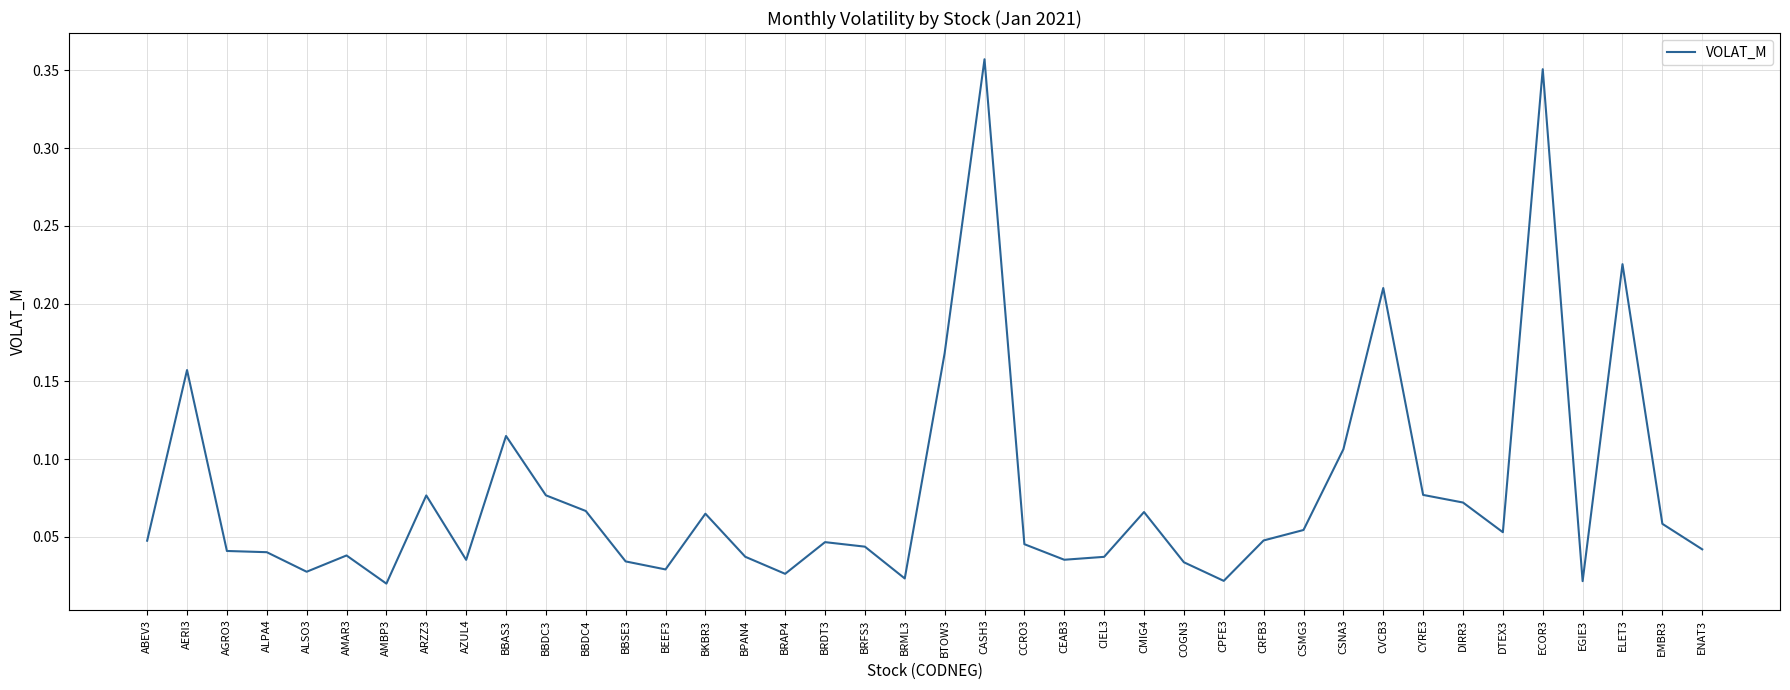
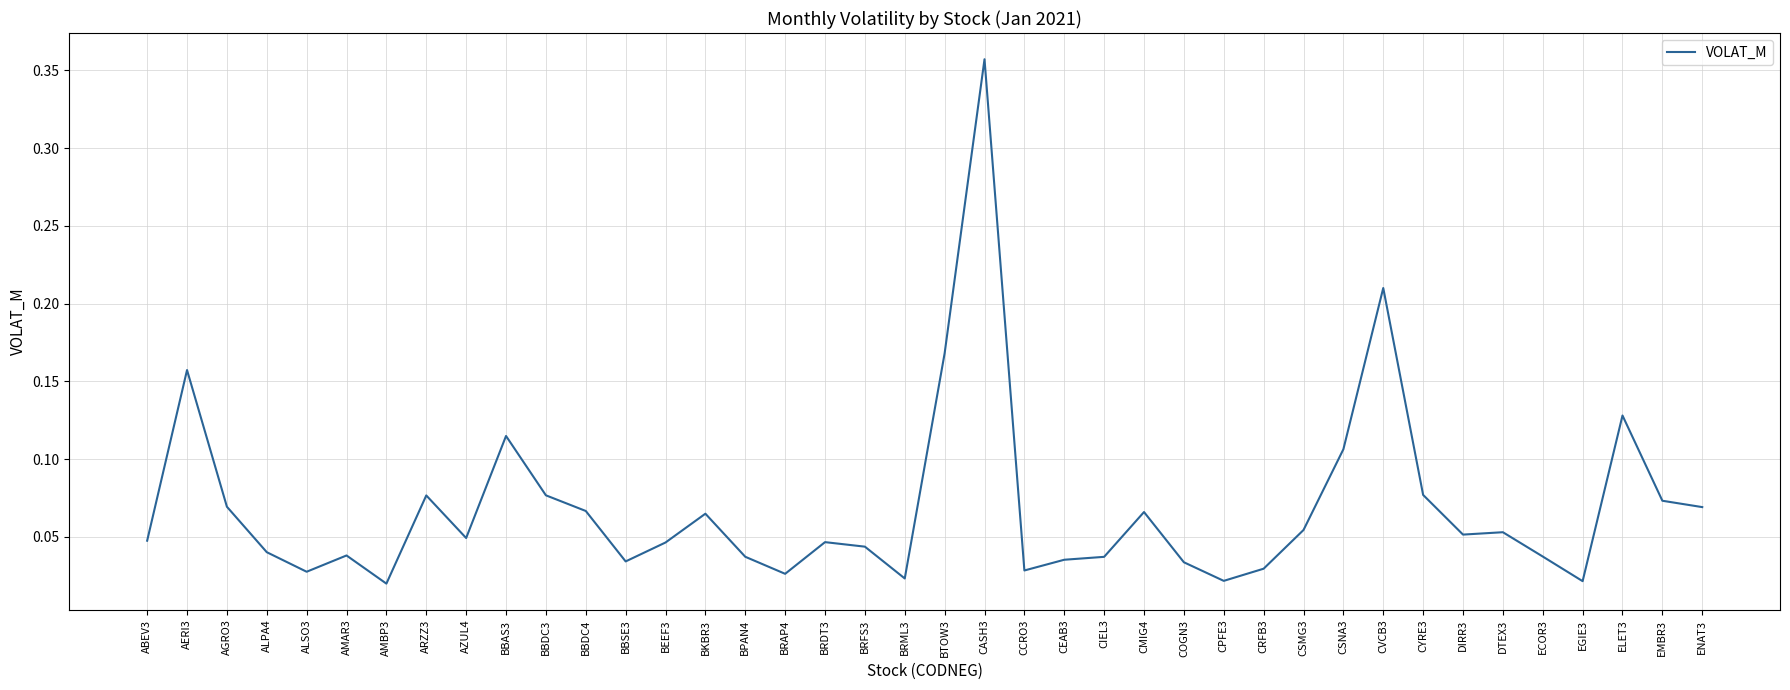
AGRO3: 0.041 -> 0.069
AZUL4: 0.035 -> 0.049
BEEF3: 0.029 -> 0.046
CCRO3: 0.045 -> 0.028
CRFB3: 0.048 -> 0.030
DIRR3: 0.072 -> 0.051
ECOR3: 0.351 -> 0.037
ELET3: 0.225 -> 0.128
EMBR3: 0.058 -> 0.073
ENAT3: 0.042 -> 0.069
